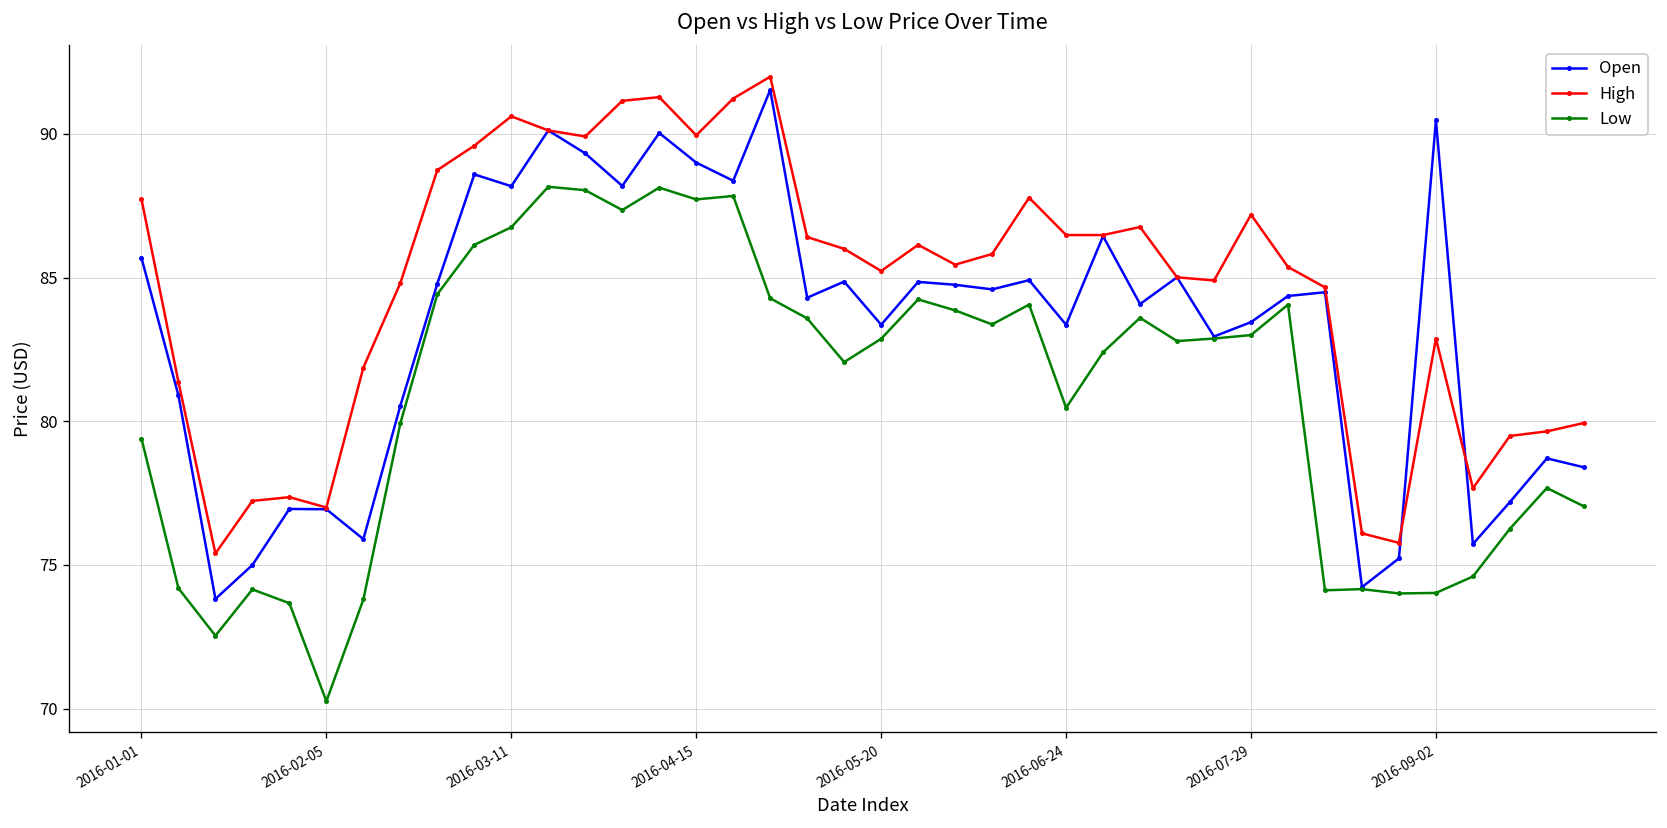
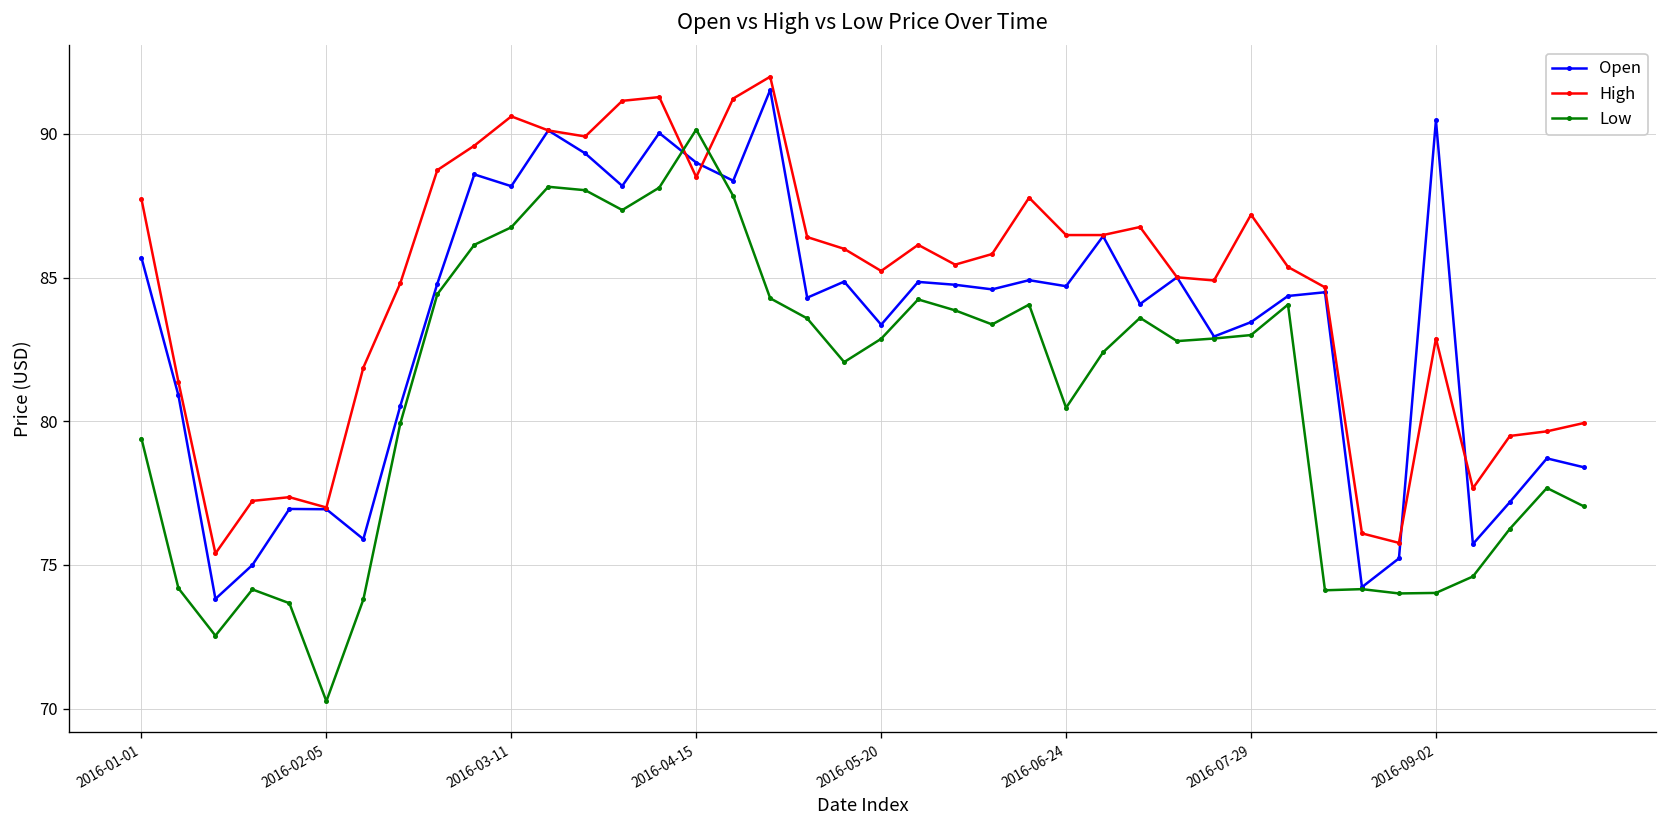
High, 2016-04-15: 89.9 -> 88.5
Low, 2016-04-15: 87.7 -> 90.2
Open, 2016-06-24: 83.4 -> 84.7
